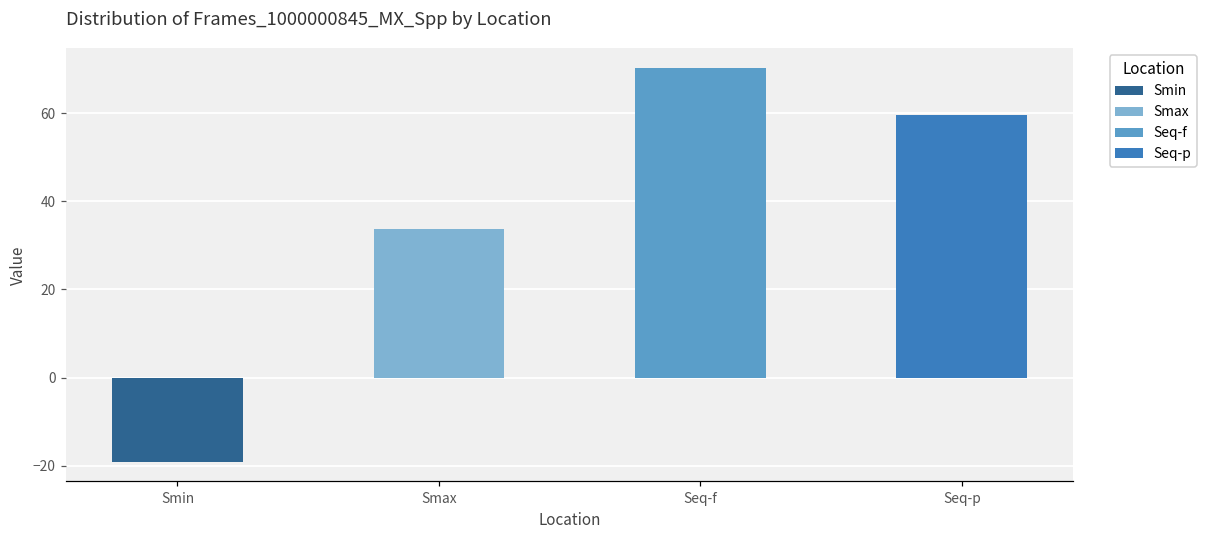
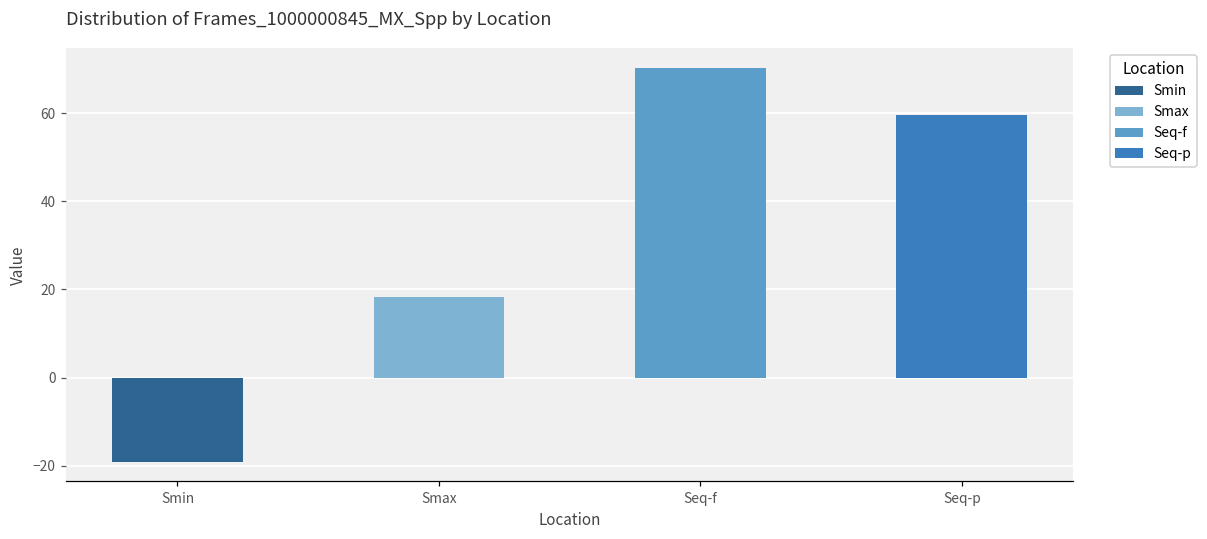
Smax: 34 -> 18
